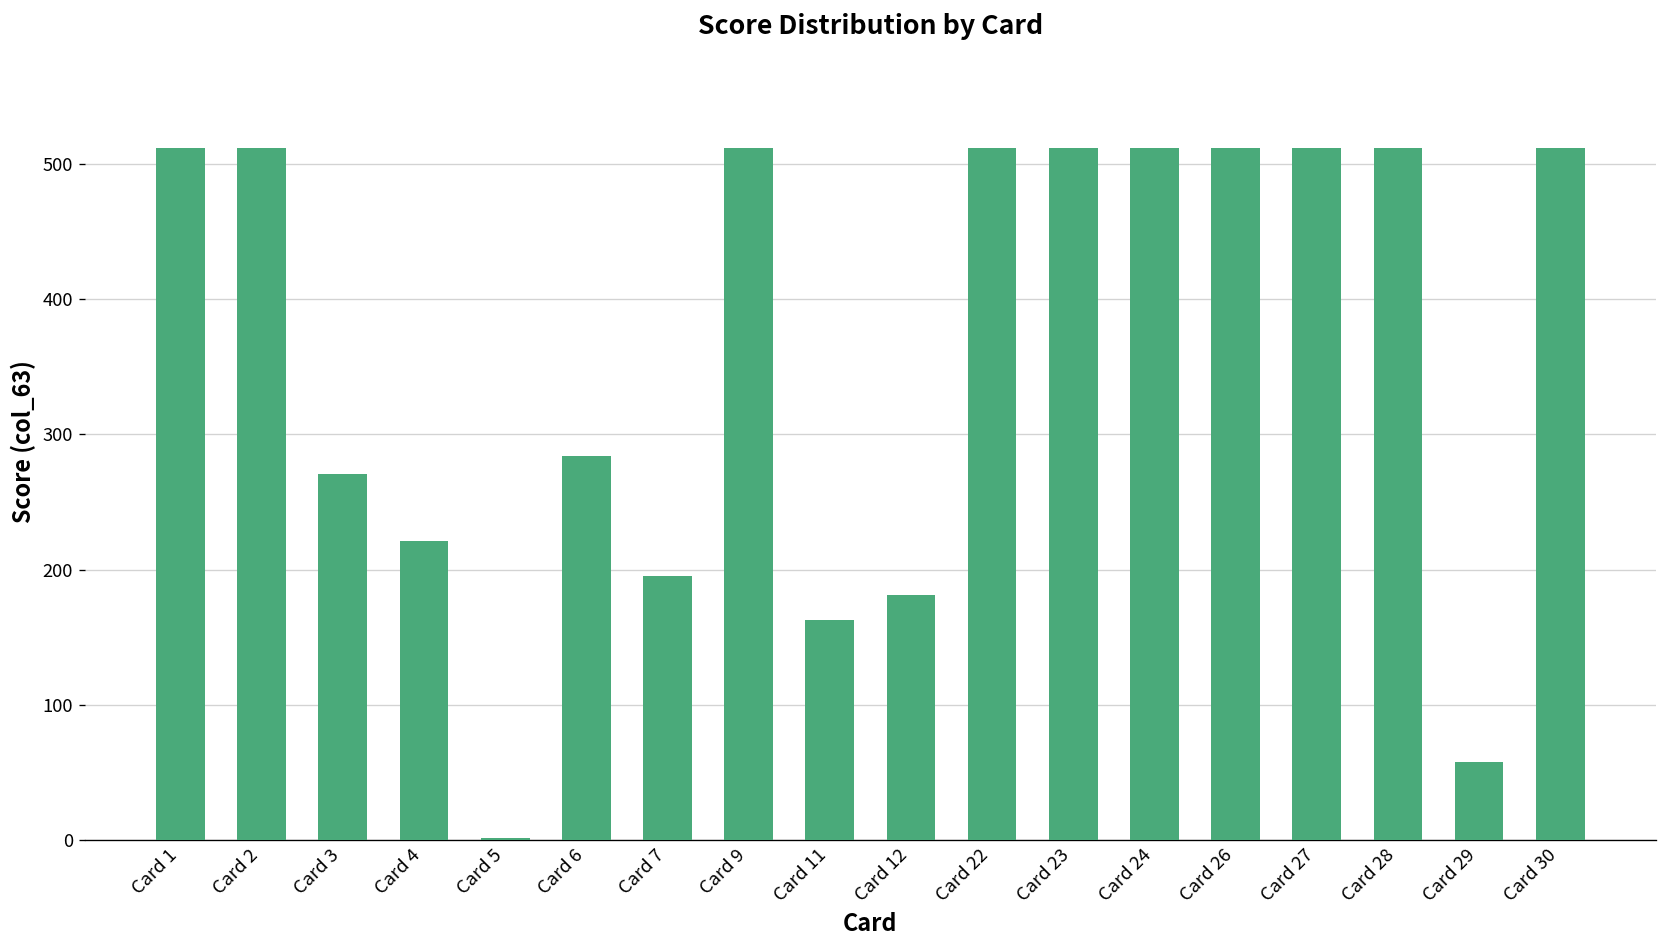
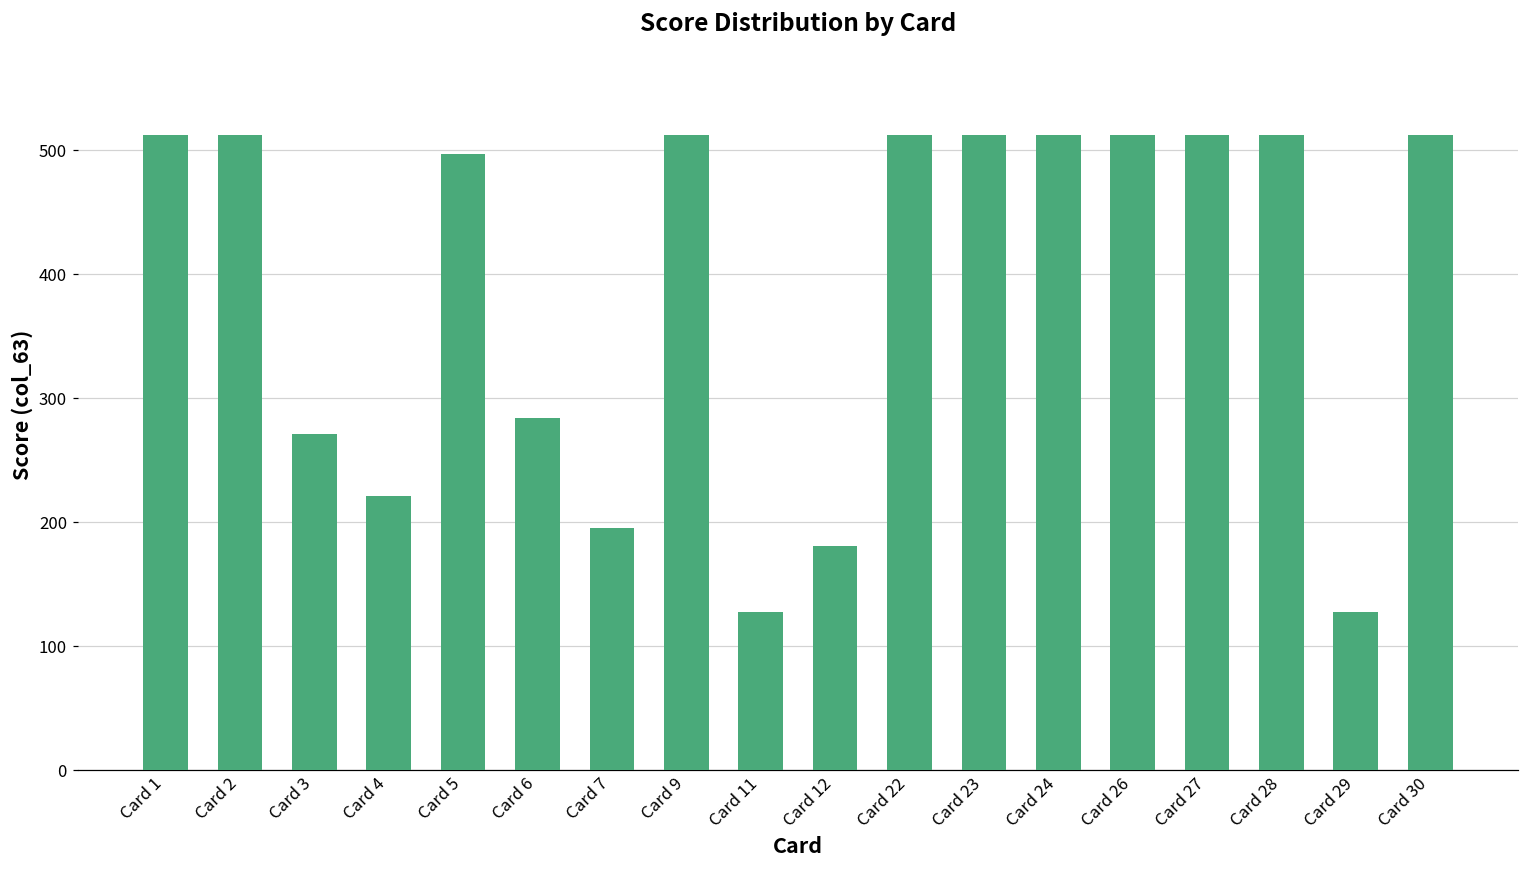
Card 5: 2 -> 497
Card 11: 163 -> 128
Card 29: 58 -> 128
